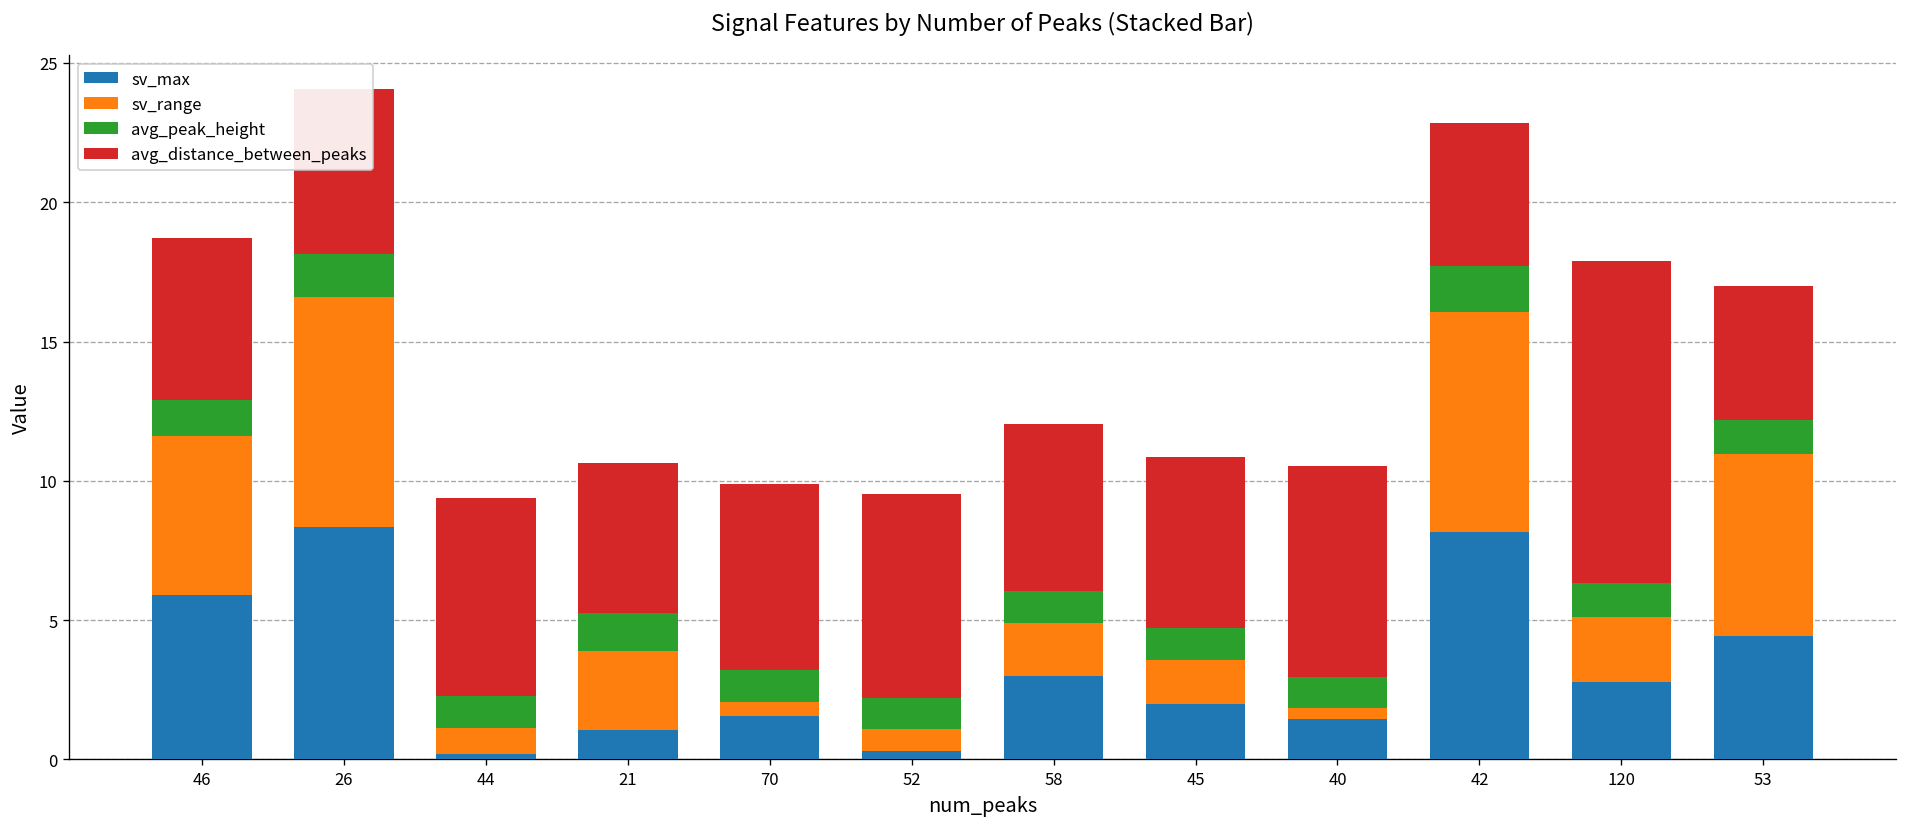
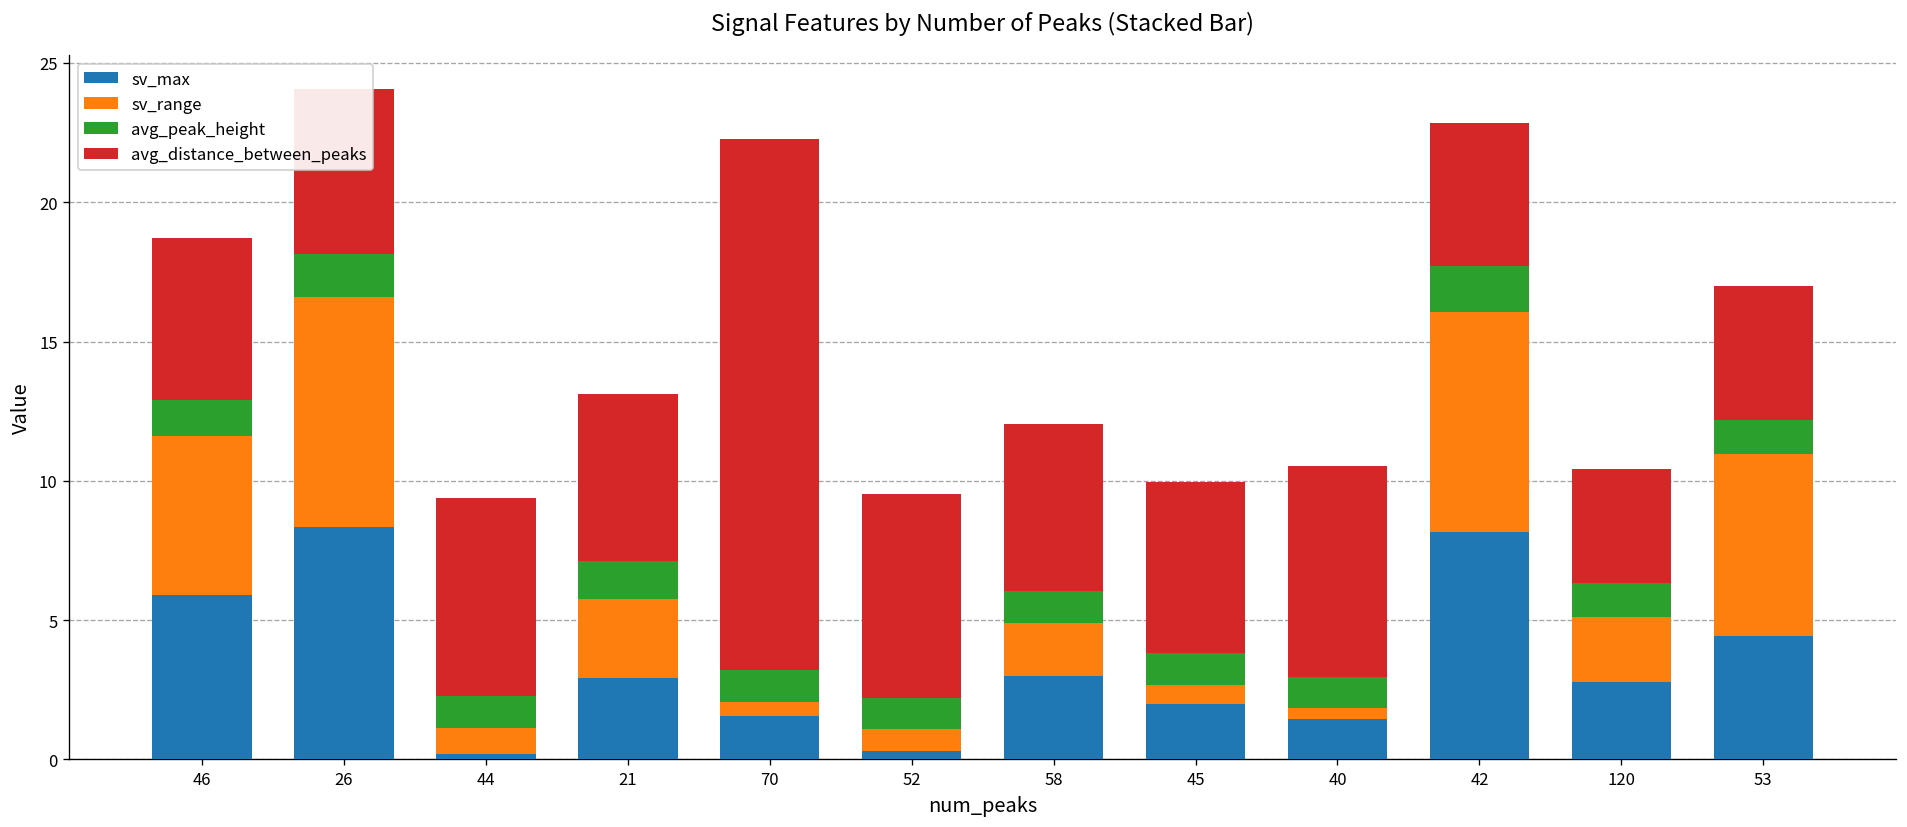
sv_max, 21: 1.1 -> 2.9
avg_distance_between_peaks, 21: 5.4 -> 6.0
avg_distance_between_peaks, 70: 6.7 -> 19.0
sv_range, 45: 1.6 -> 0.7
avg_distance_between_peaks, 120: 11.6 -> 4.1
